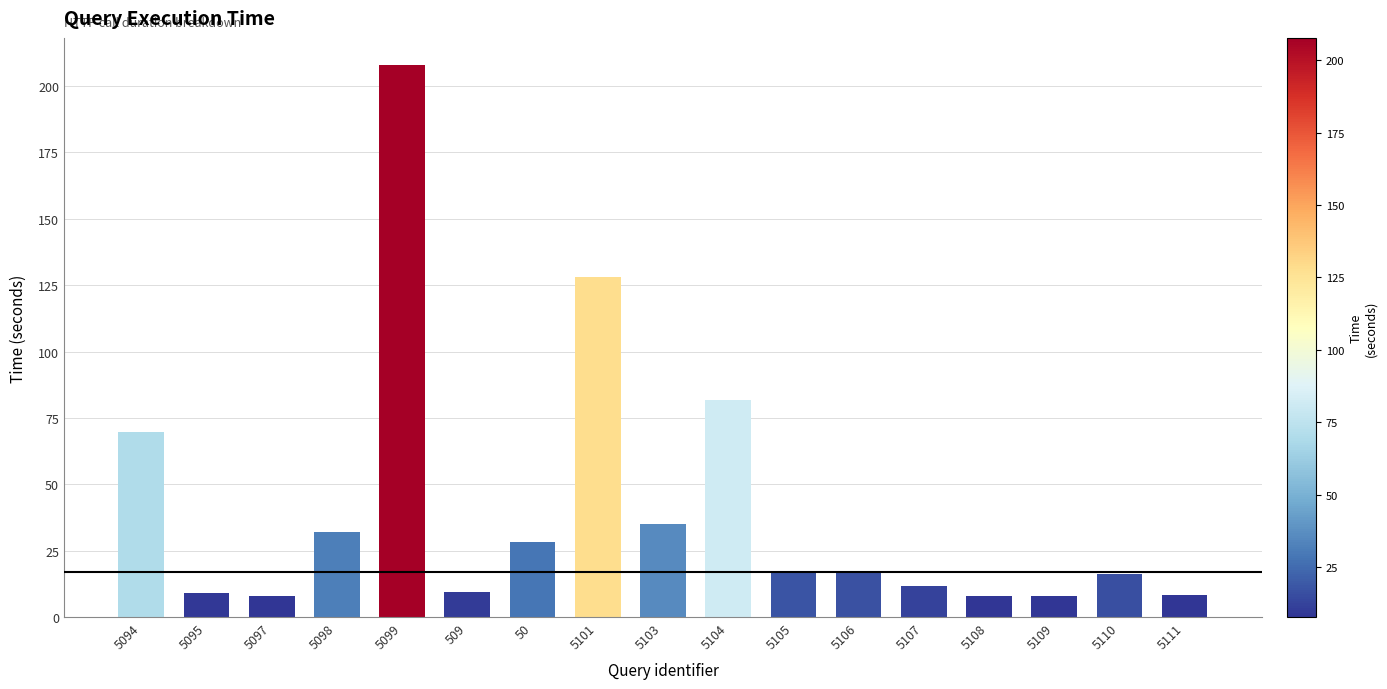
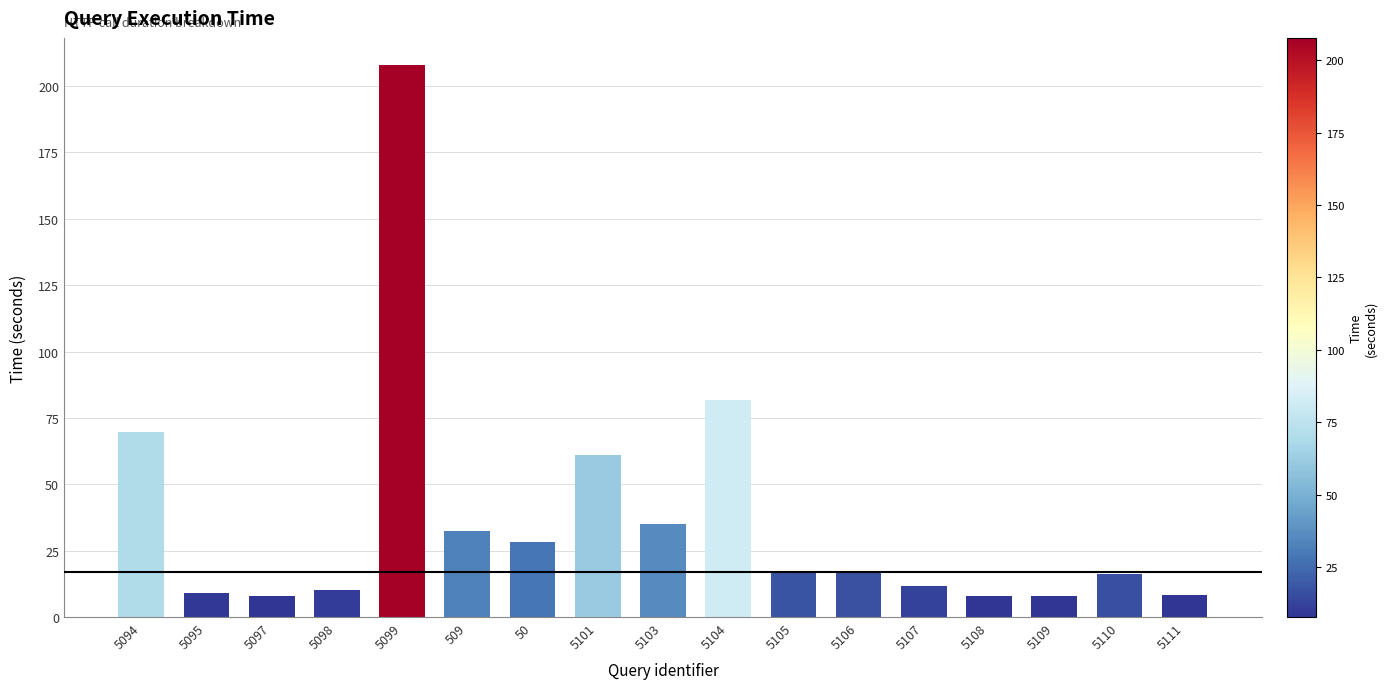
5098: 32 -> 10
509: 9 -> 33
5101: 128 -> 61
